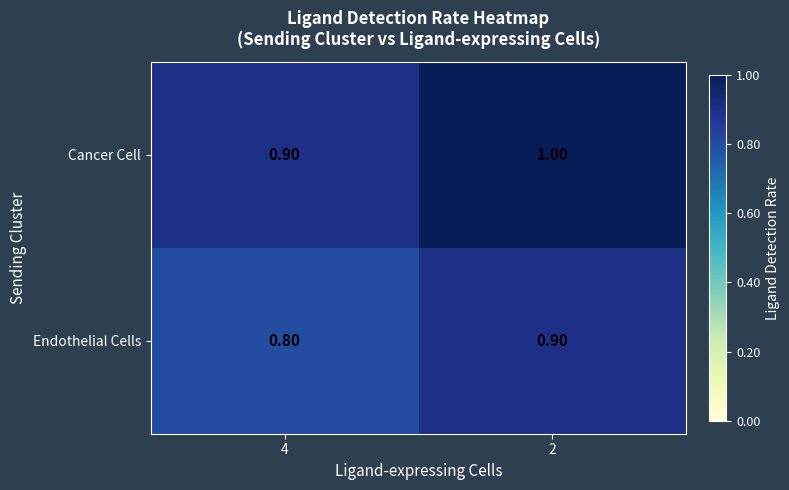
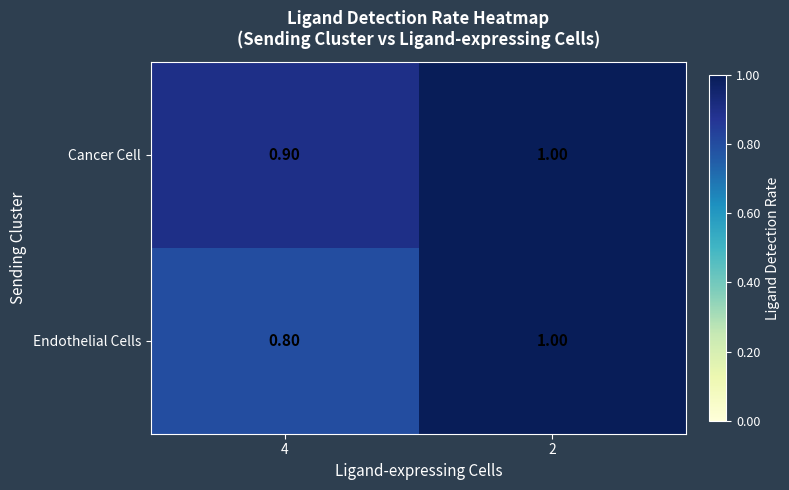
Endothelial Cells, 2: 0.90 -> 1.00
